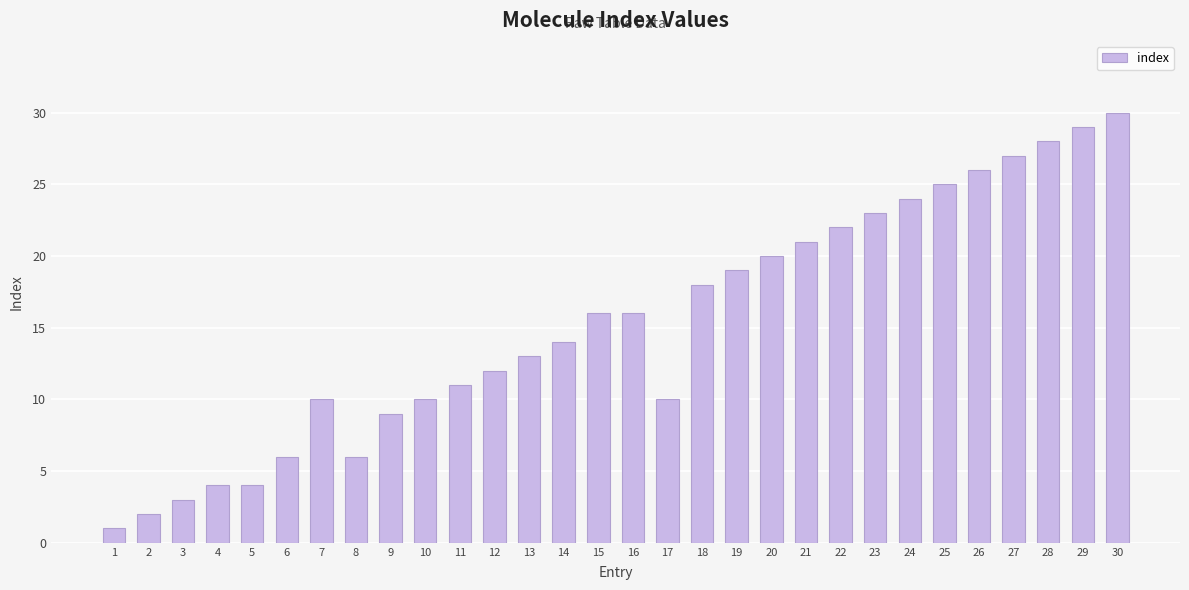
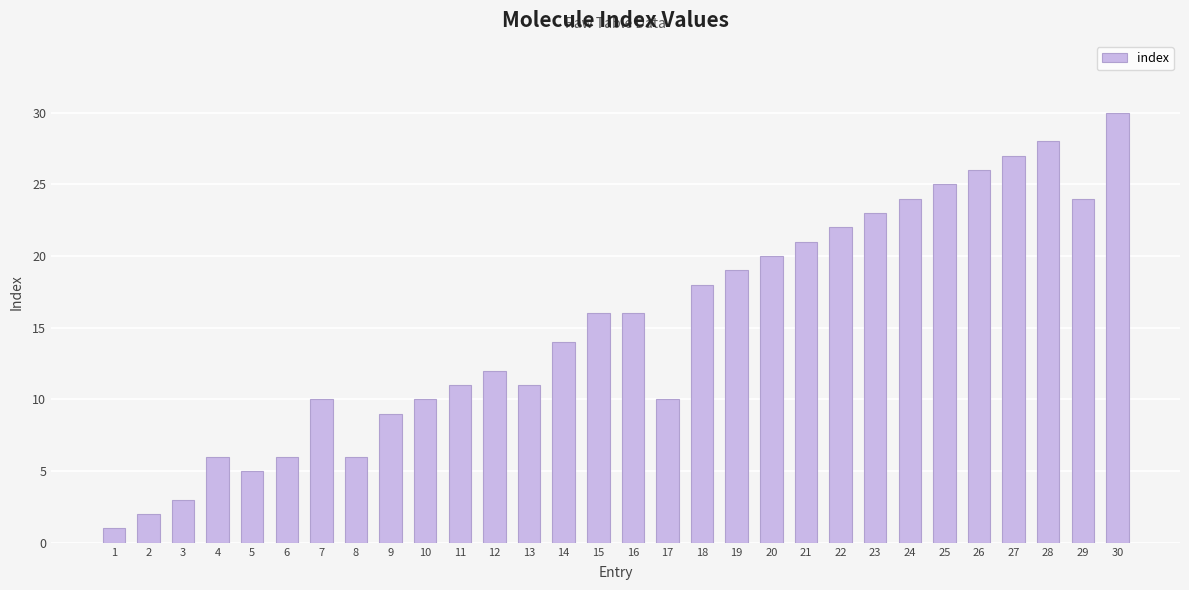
4: 4 -> 6
5: 4 -> 5
13: 13 -> 11
29: 29 -> 24
